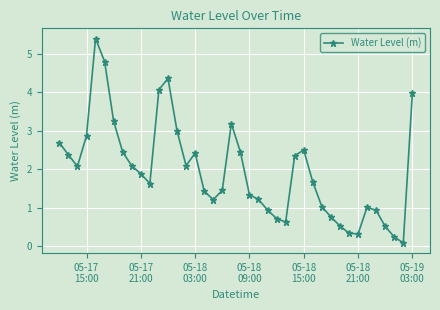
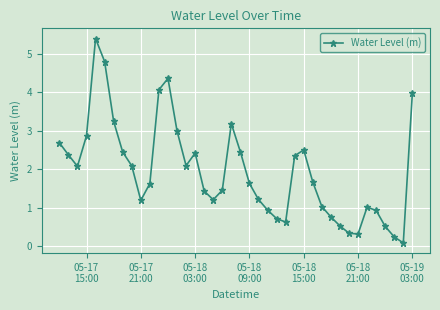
05-17 21:00: 1.9 -> 1.2
05-18 09:00: 1.3 -> 1.6
